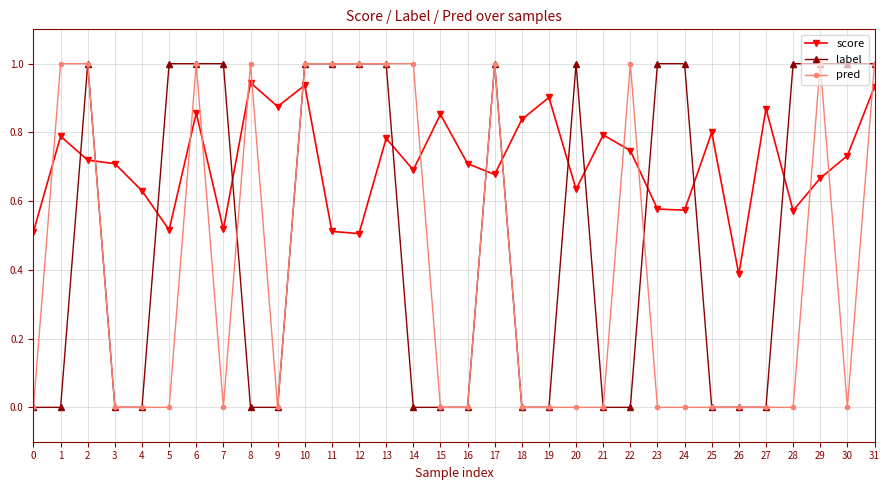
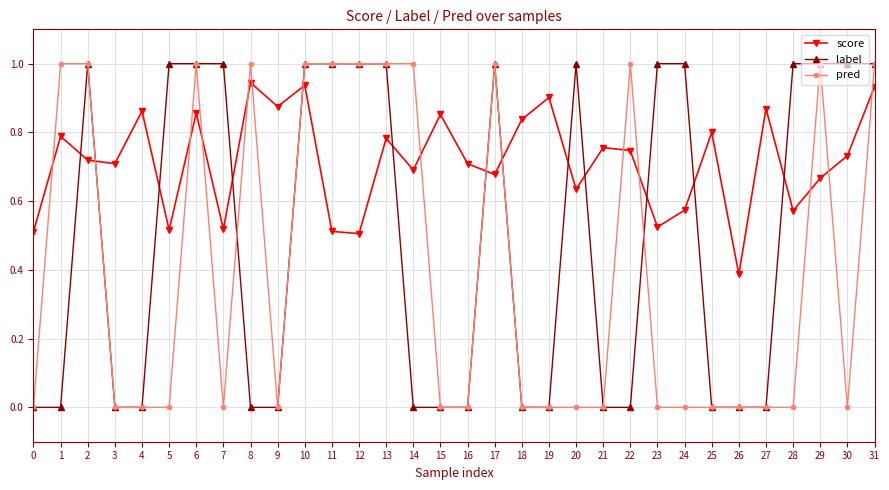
score, 4: 0.63 -> 0.86
score, 21: 0.79 -> 0.76
score, 23: 0.58 -> 0.52
